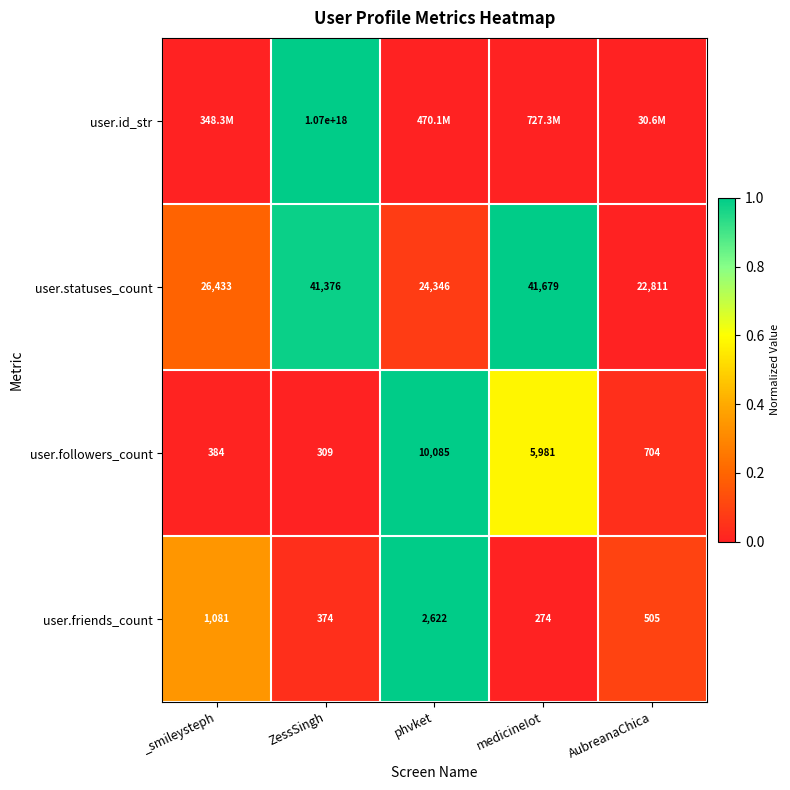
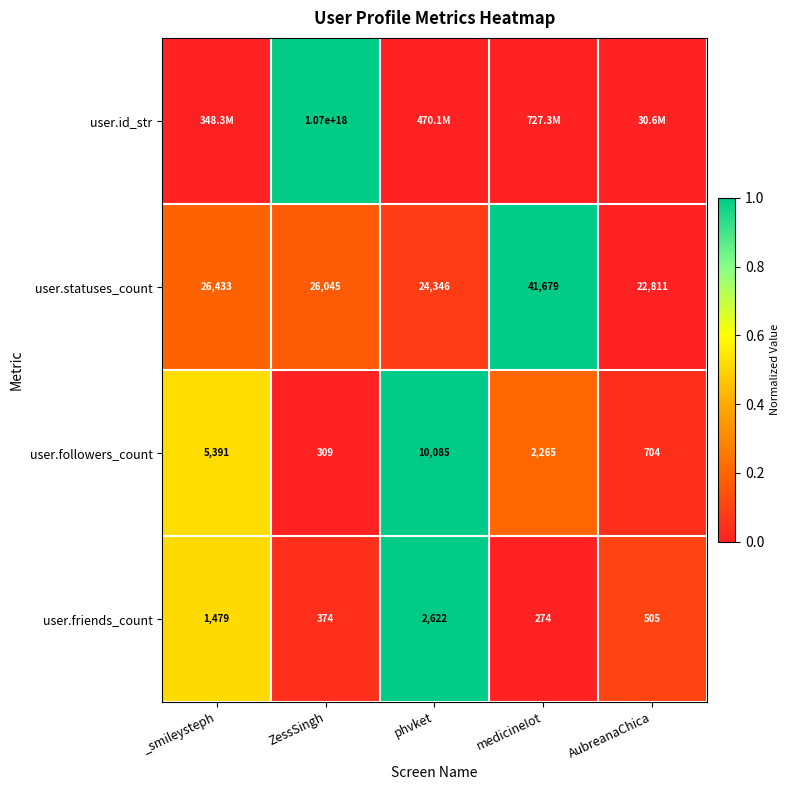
user.statuses_count, ZessSingh: 41,376 -> 26,045
user.followers_count, _smileysteph: 384 -> 5,391
user.followers_count, medicineIot: 5,981 -> 2,265
user.friends_count, _smileysteph: 1,081 -> 1,479
